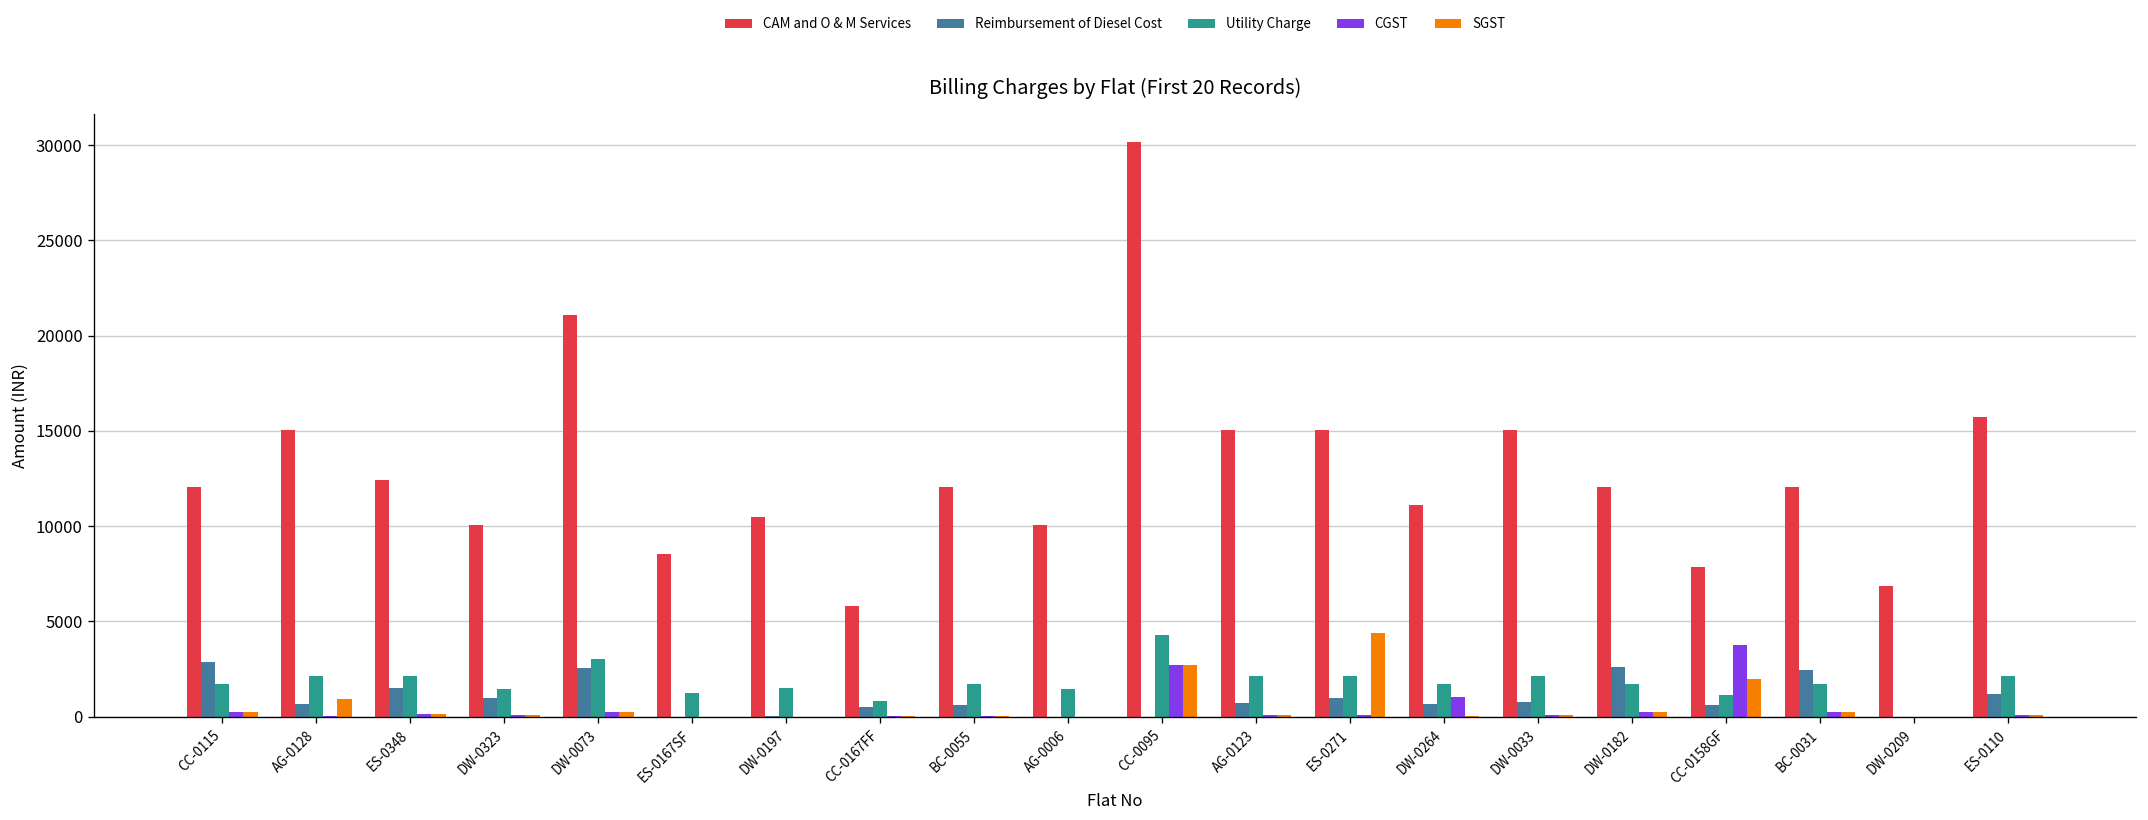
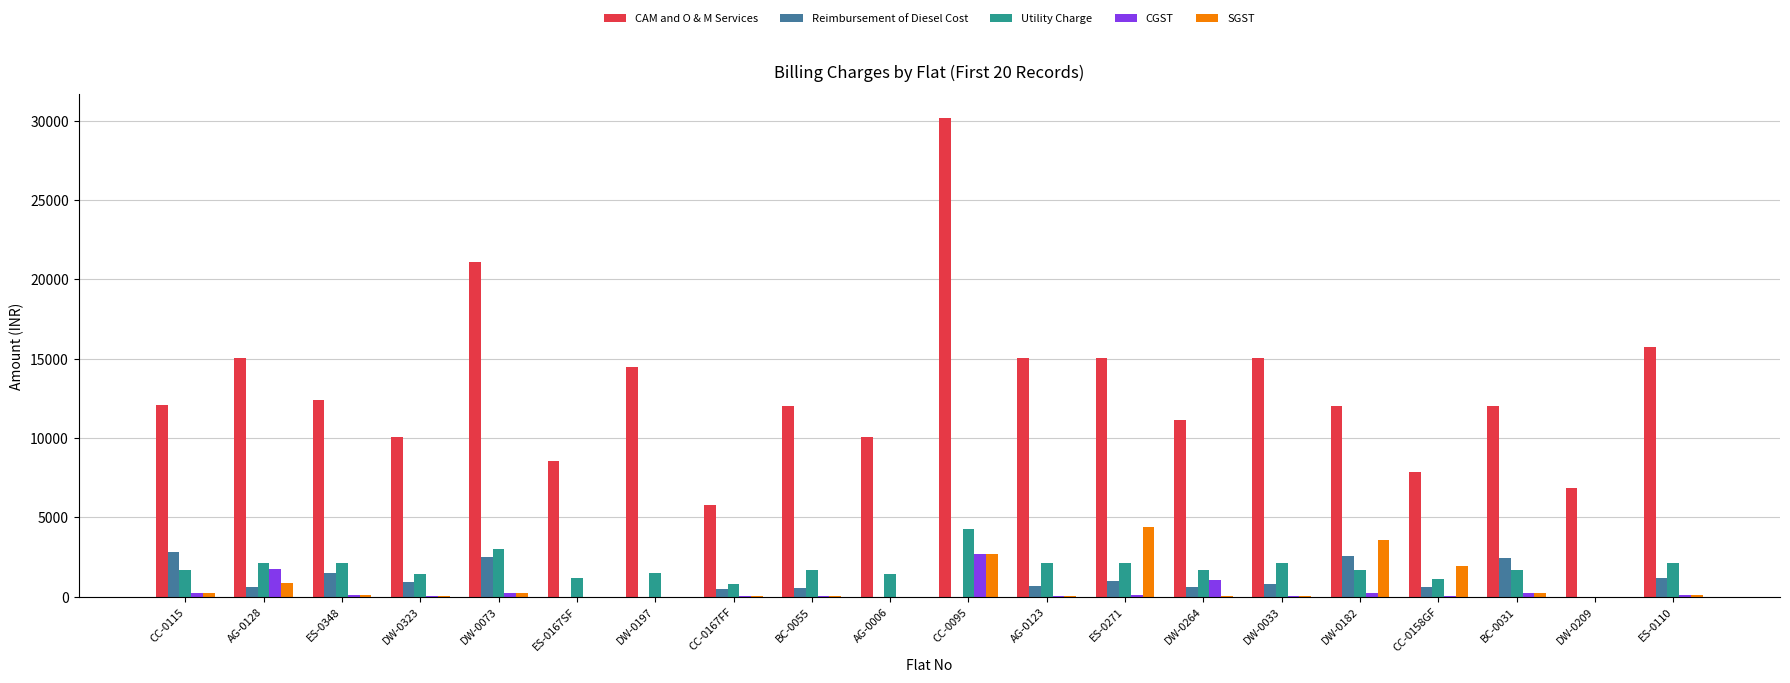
CGST, AG-0128: 100 -> 1700
CAM and O & M Services, DW-0197: 10500 -> 14500
SGST, DW-0182: 200 -> 3600
CGST, CC-0158GF: 3800 -> 100
